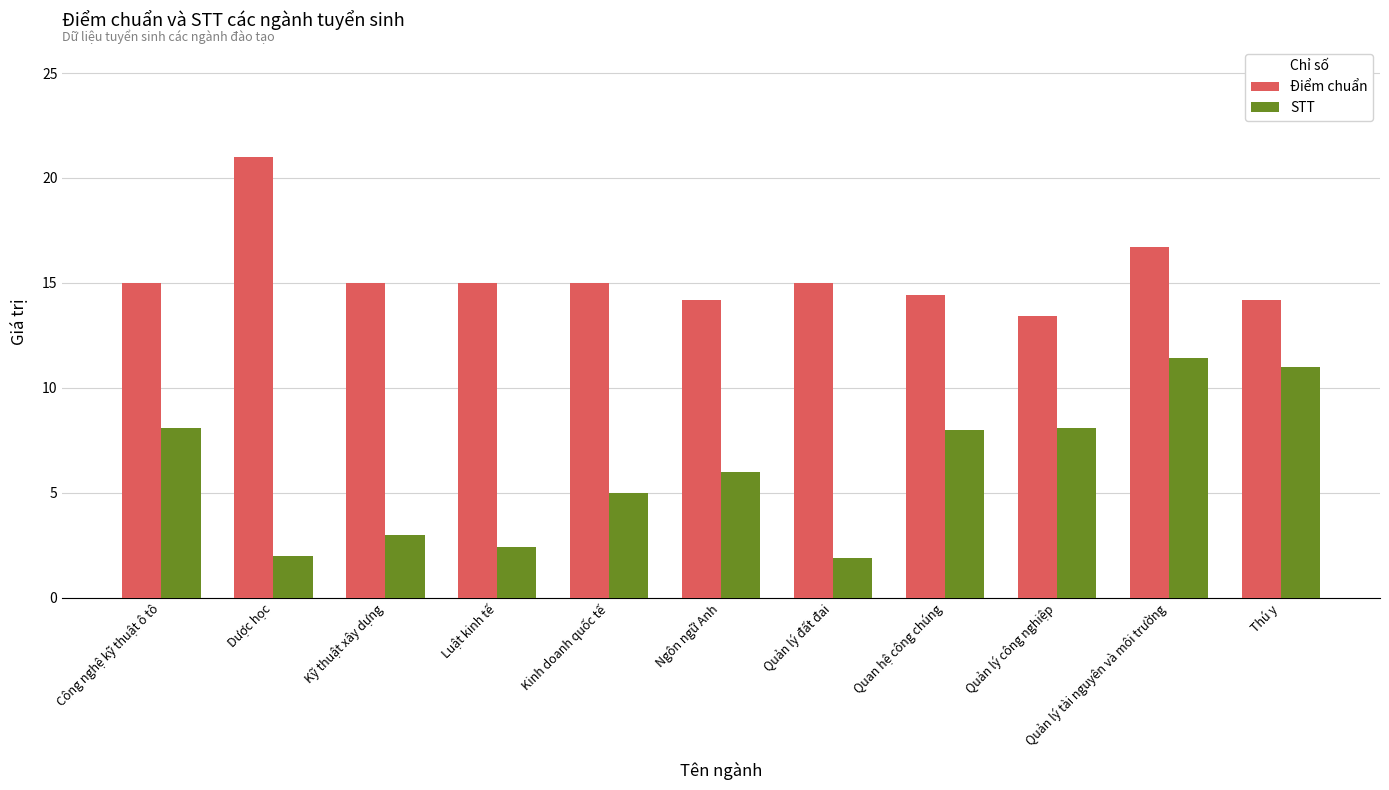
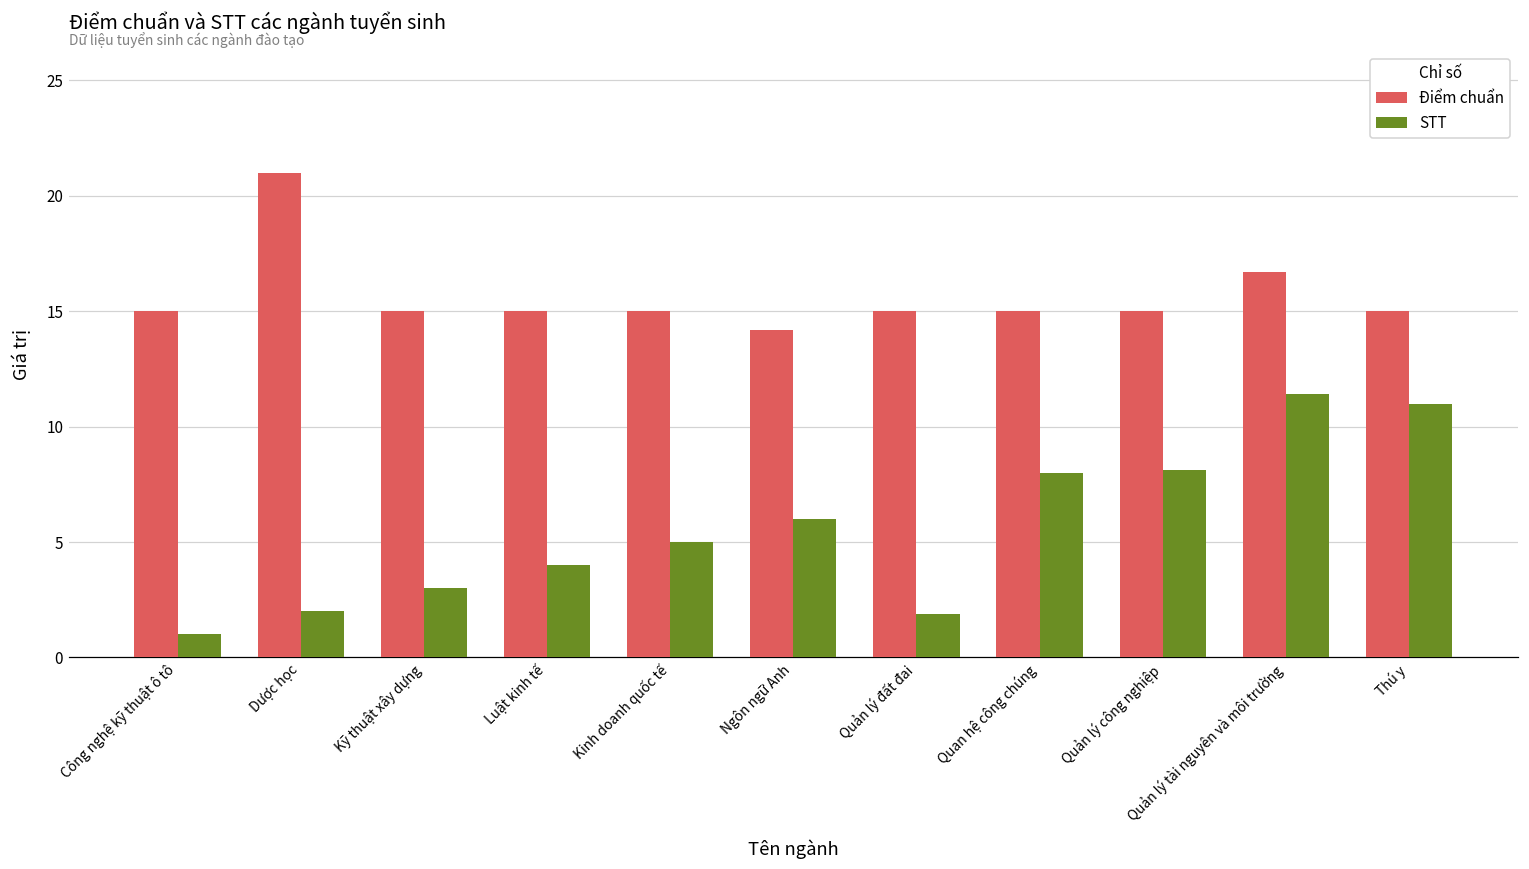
STT, Công nghệ kỹ thuật ô tô: 8.1 -> 1.0
STT, Luật kinh tế: 2.4 -> 4.0
Điểm chuẩn, Quan hệ công chúng: 14.4 -> 15.0
Điểm chuẩn, Quản lý công nghiệp: 13.4 -> 15.0
Điểm chuẩn, Thú y: 14.2 -> 15.0
